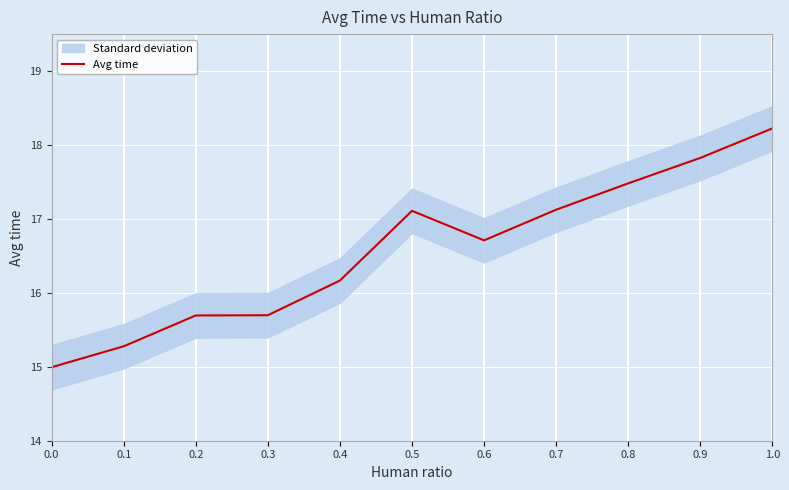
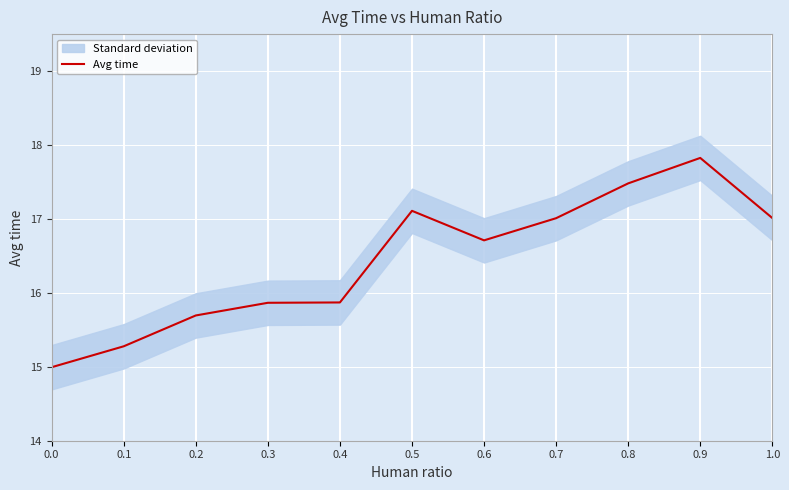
Avg time, 0.3: 15.7 -> 15.9
Avg time, 0.4: 16.2 -> 15.9
Avg time, 0.7: 17.1 -> 17.0
Avg time, 1.0: 18.2 -> 17.0
